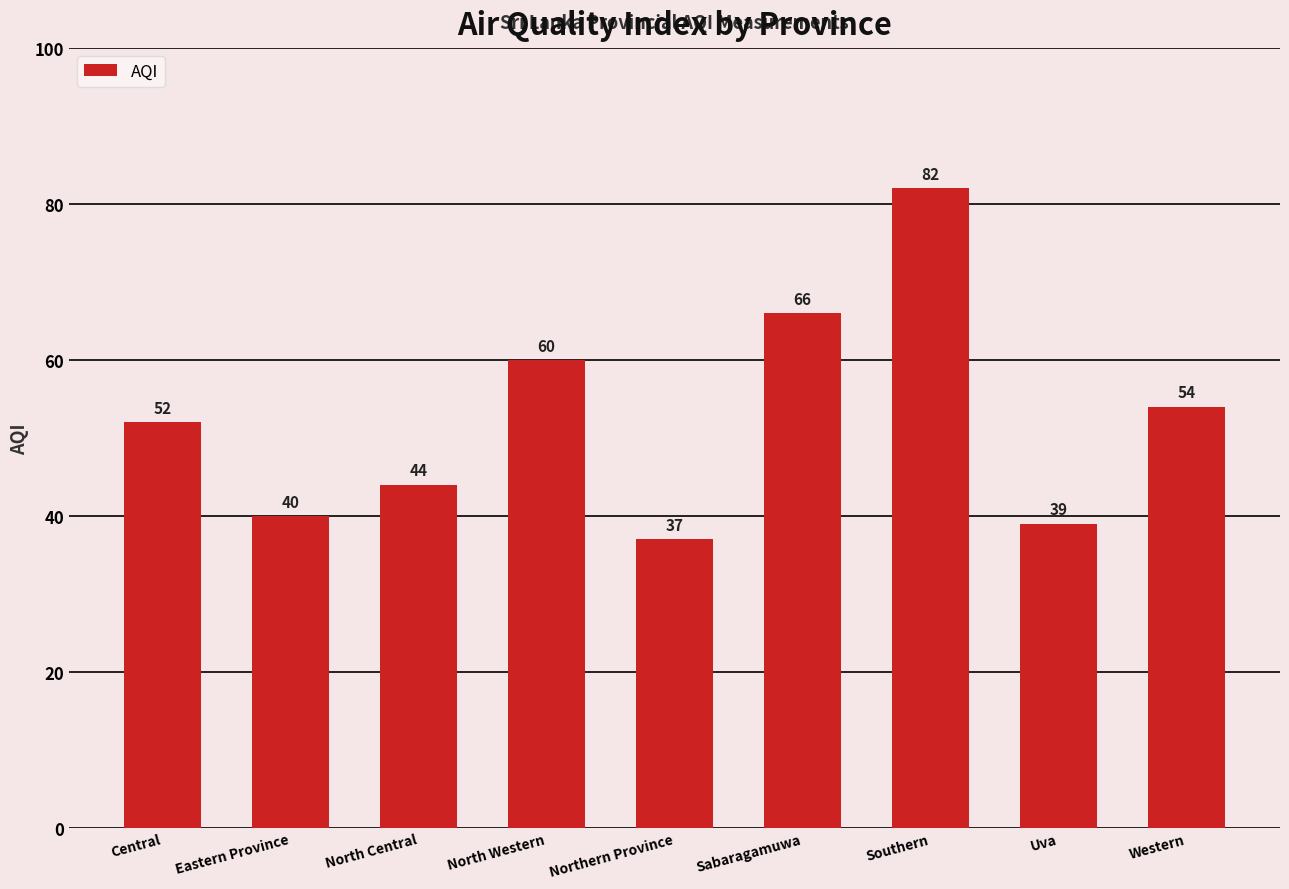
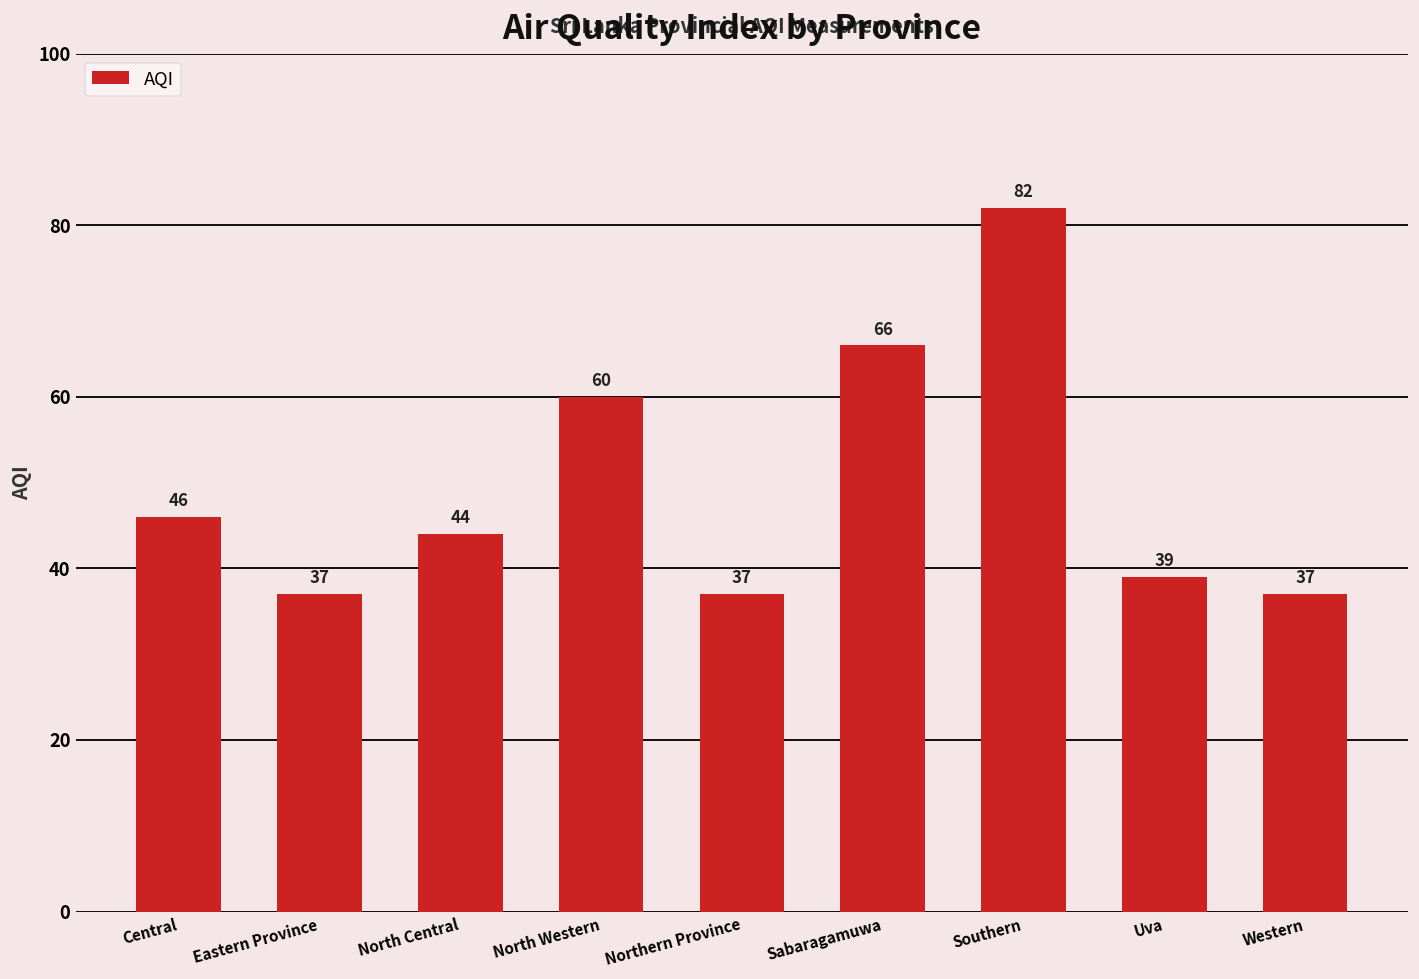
Central: 52 -> 46
Eastern Province: 40 -> 37
Western: 54 -> 37
